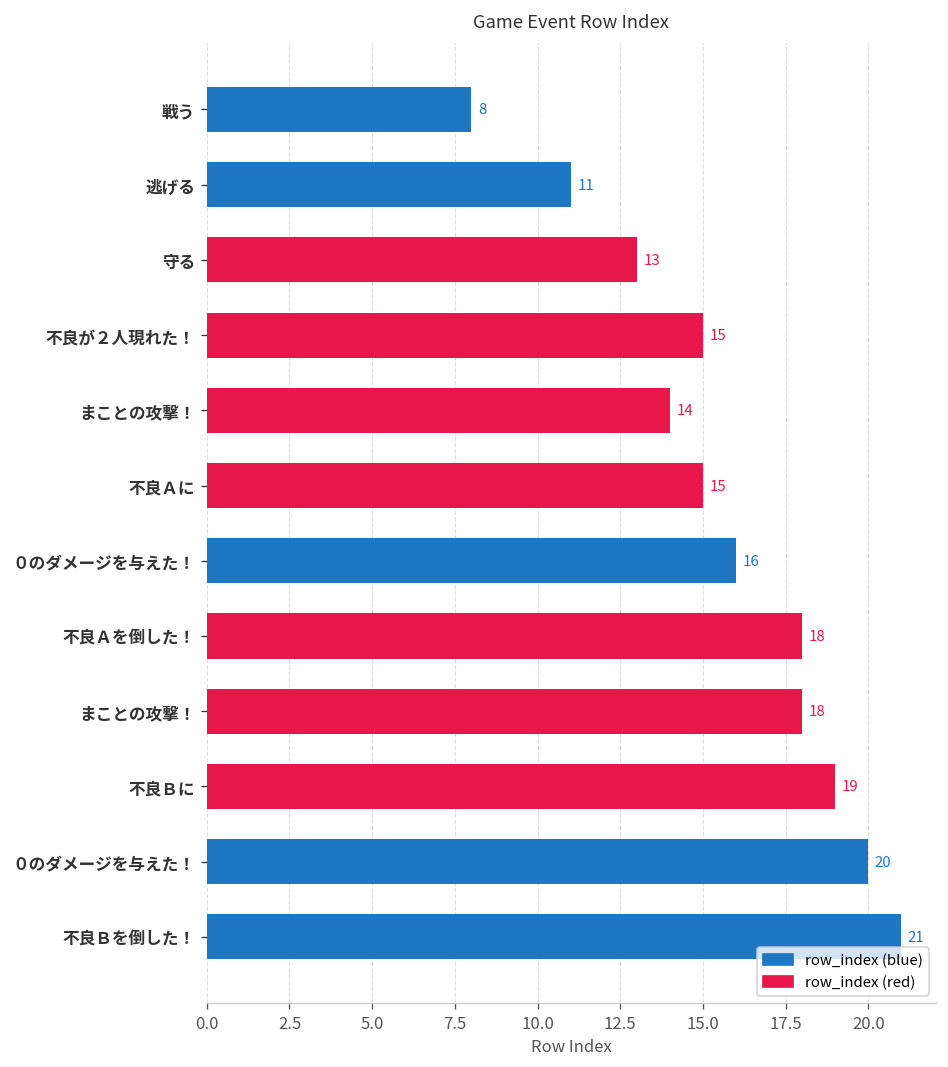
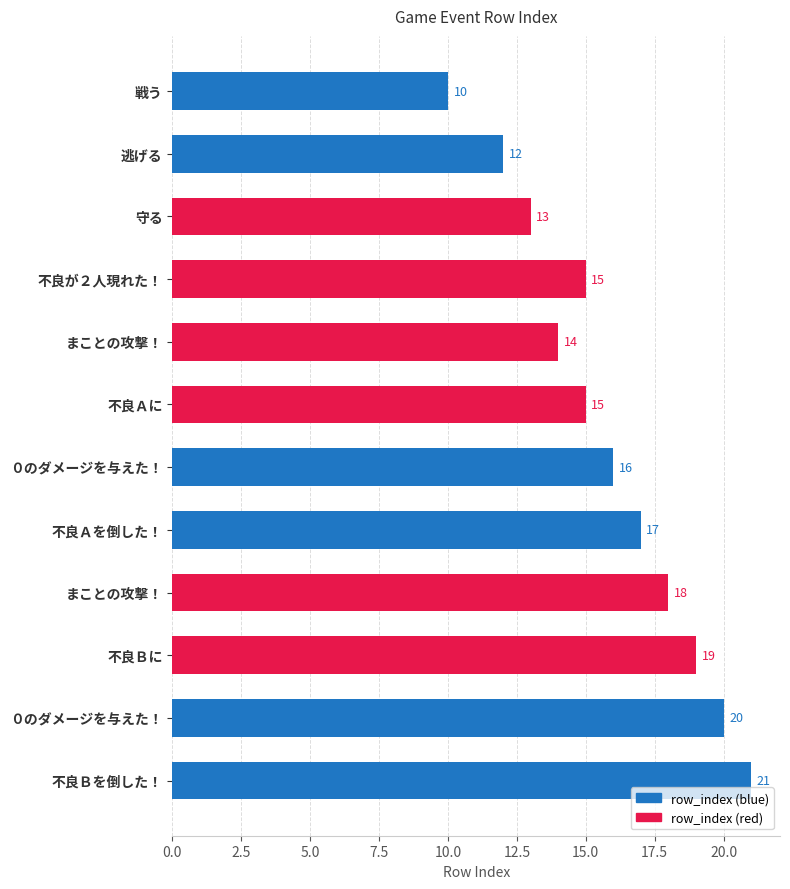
戦う: 8 -> 10
逃げる: 11 -> 12
不良Ａを倒した！: 18 -> 17
